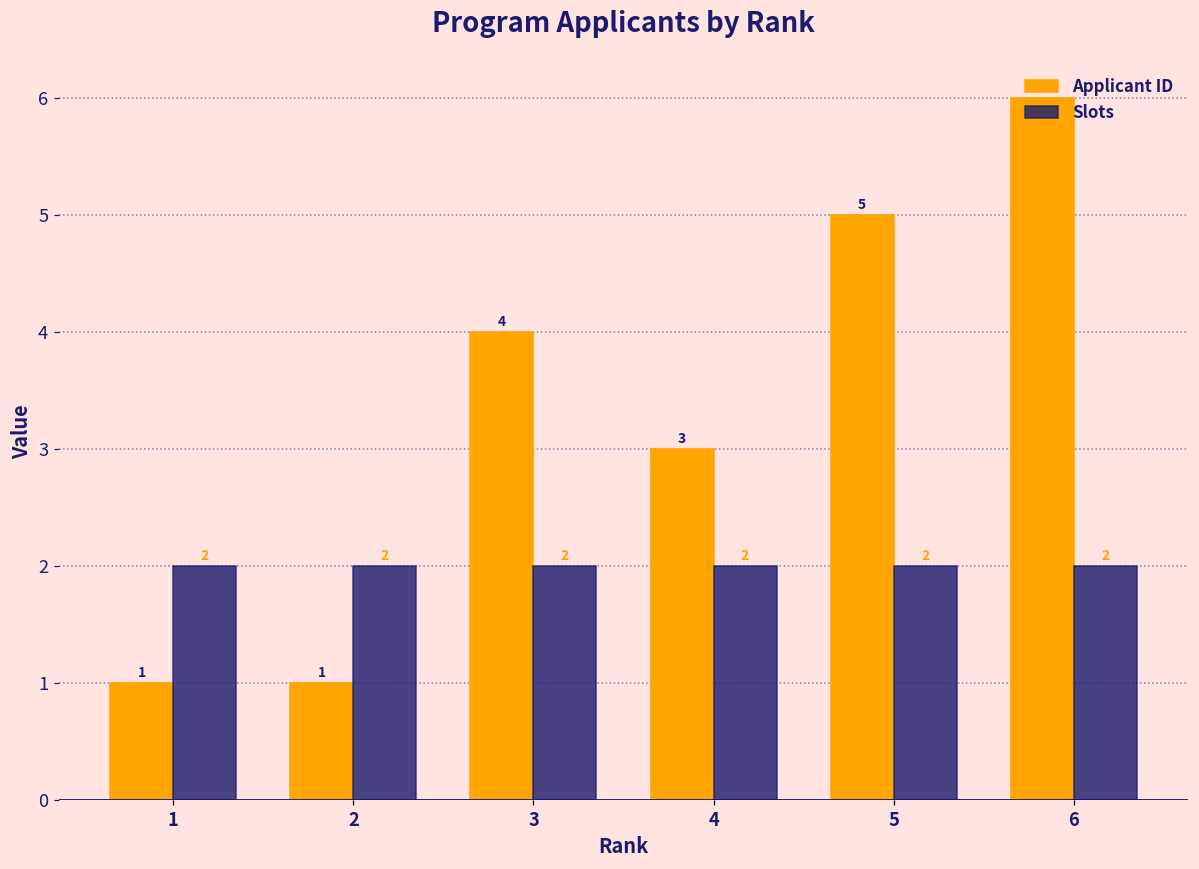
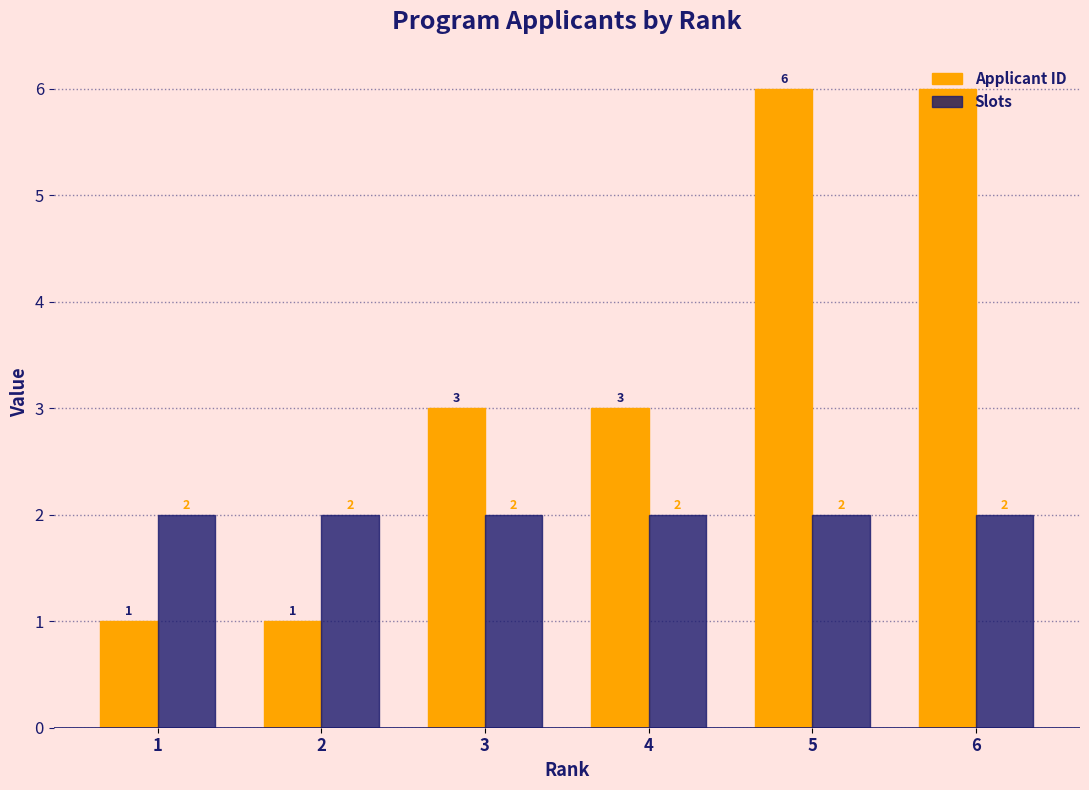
Applicant ID, 3: 4 -> 3
Applicant ID, 5: 5 -> 6
